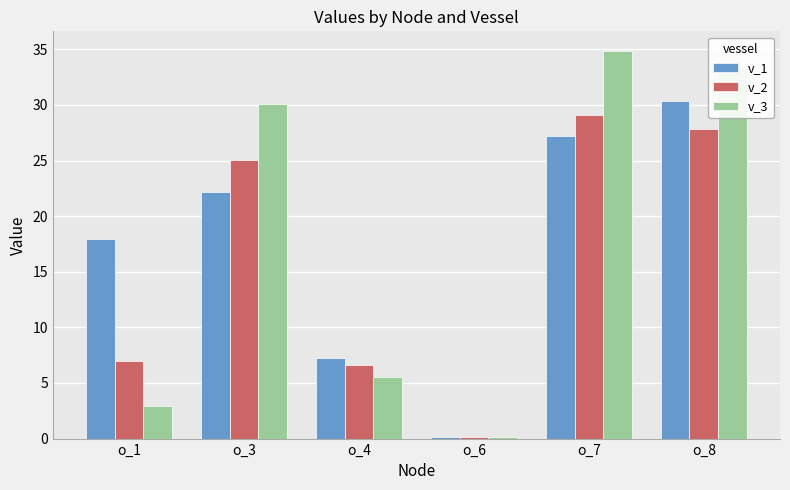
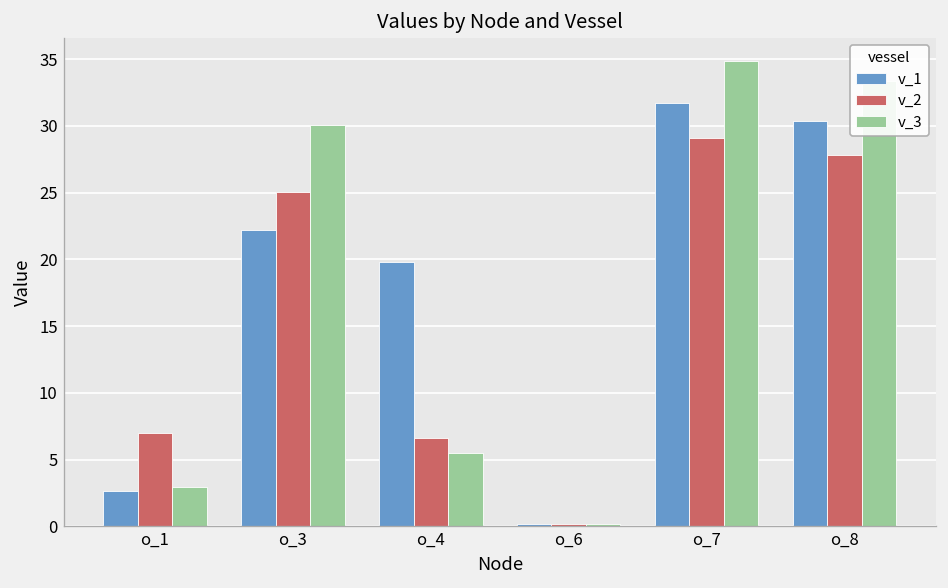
v_1, o_1: 17.9 -> 2.6
v_1, o_4: 7.2 -> 19.8
v_1, o_7: 27.2 -> 31.7
